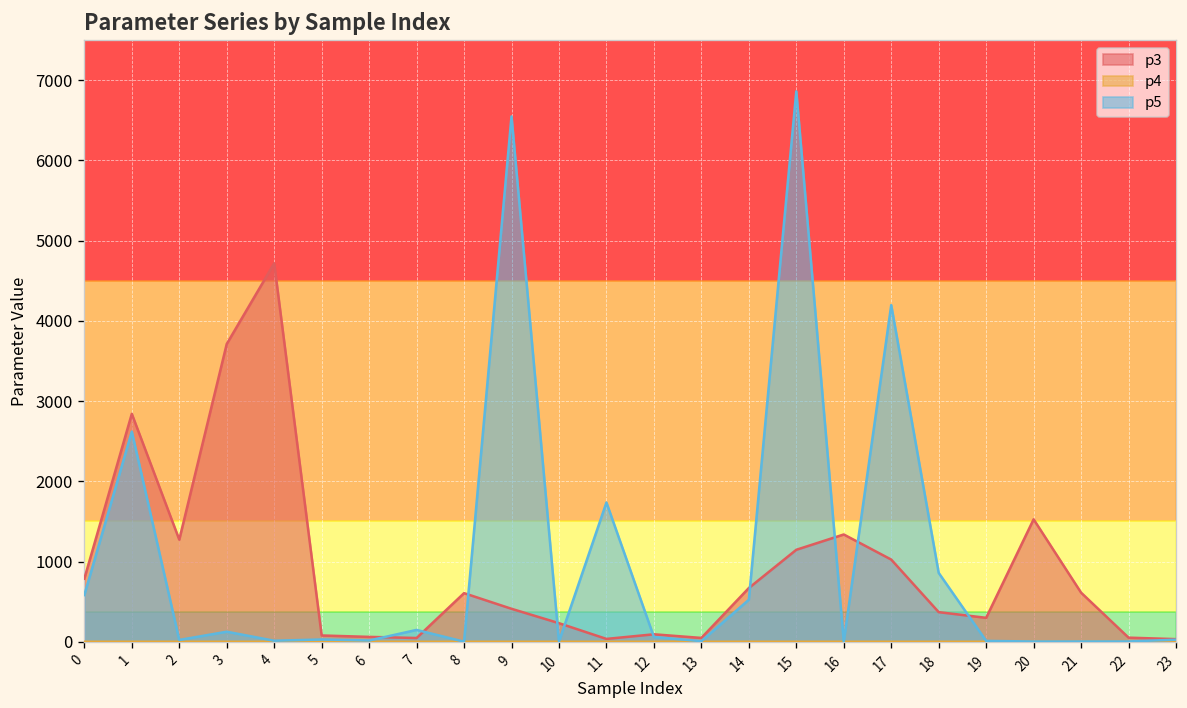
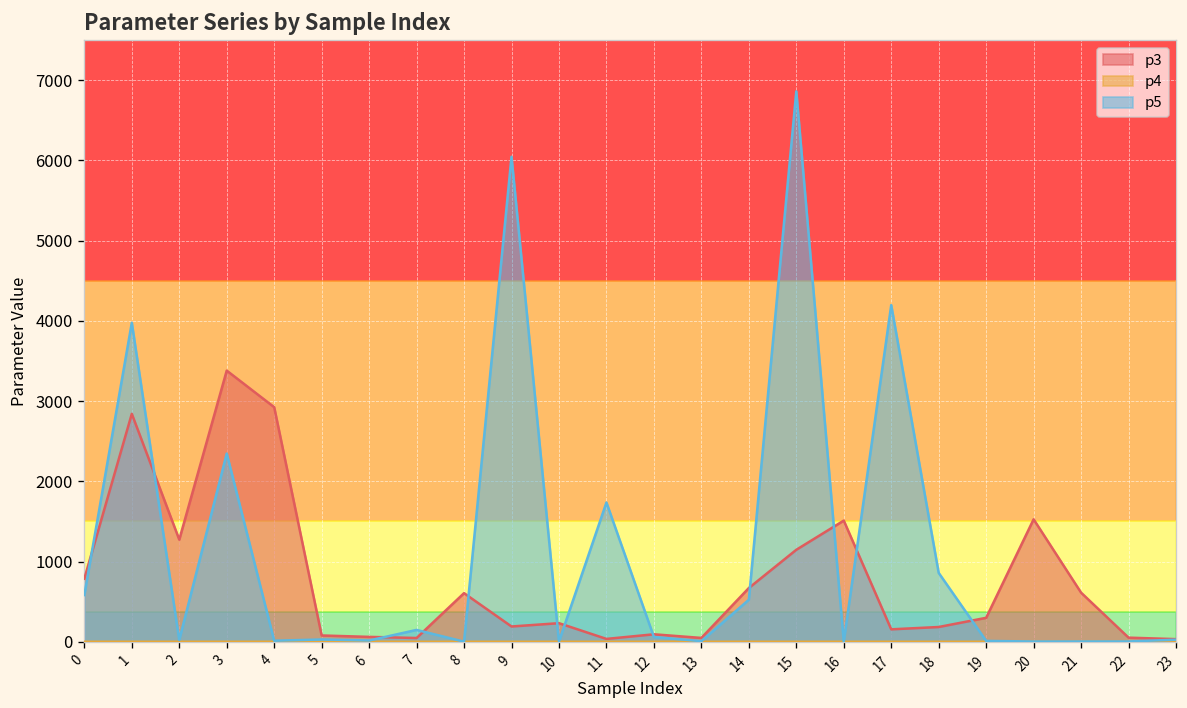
p5, 1: 2600 -> 4000
p3, 3: 3700 -> 3400
p5, 3: 100 -> 2300
p3, 4: 4700 -> 2900
p3, 9: 400 -> 200
p5, 9: 6500 -> 6000
p3, 16: 1300 -> 1500
p3, 17: 1000 -> 200
p3, 18: 400 -> 200
